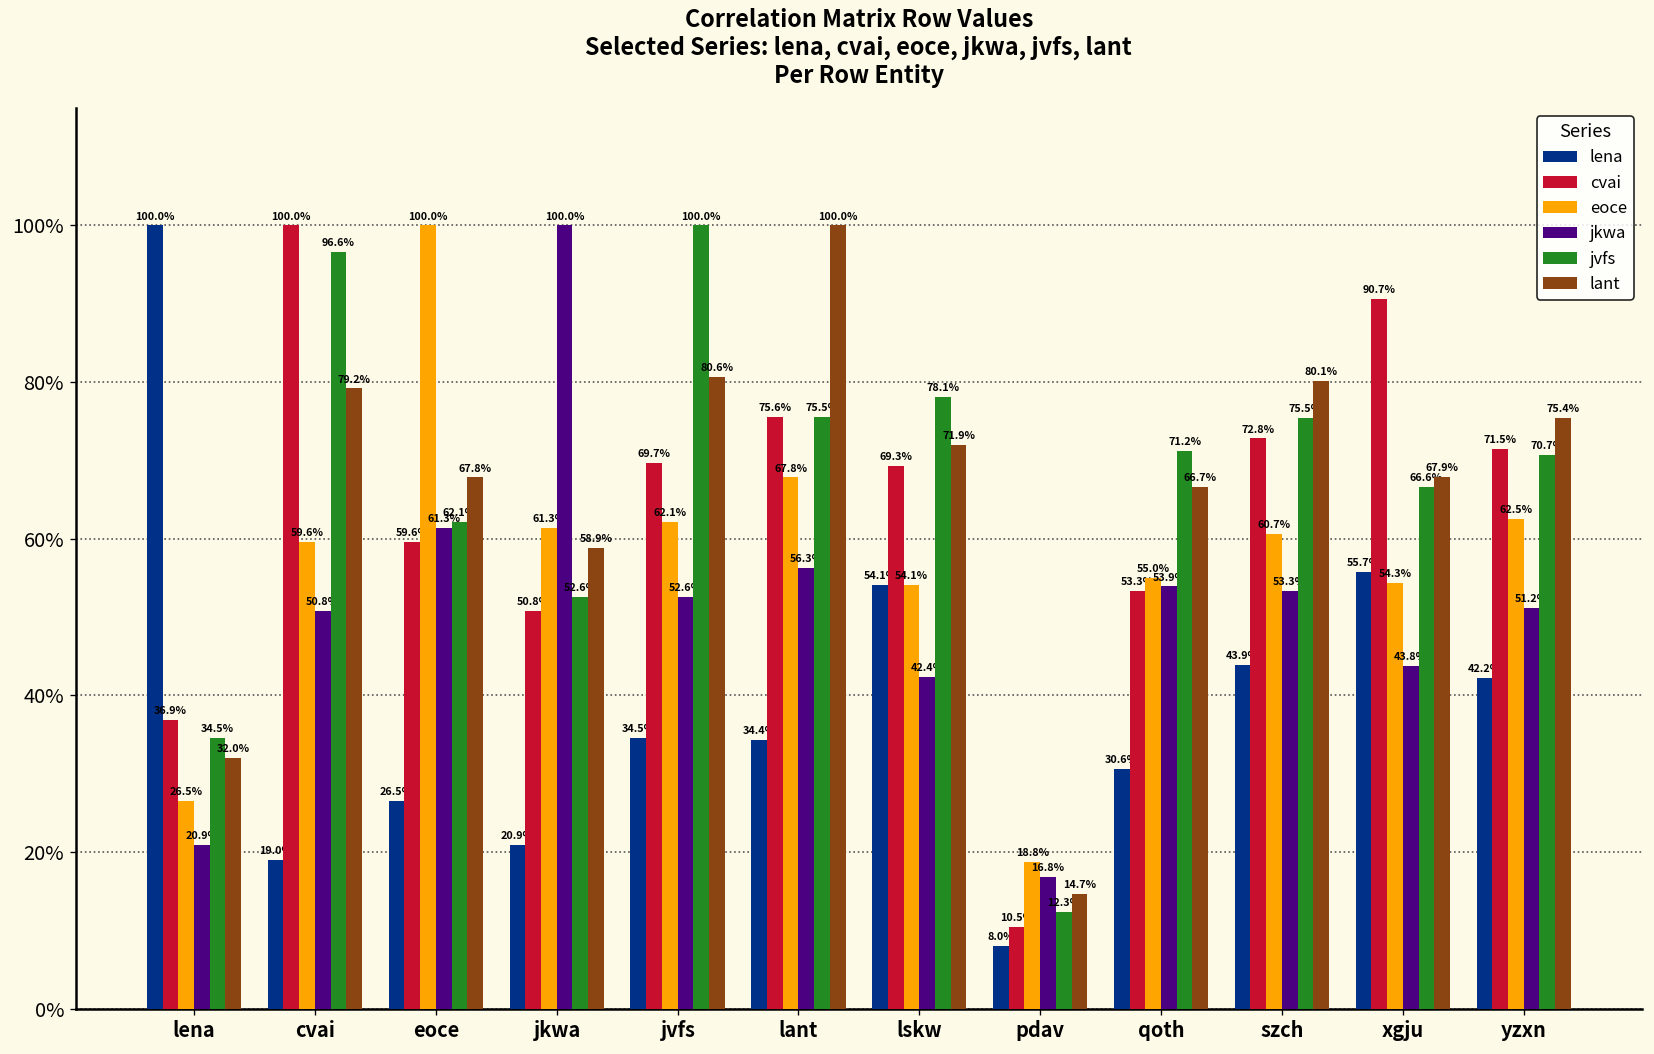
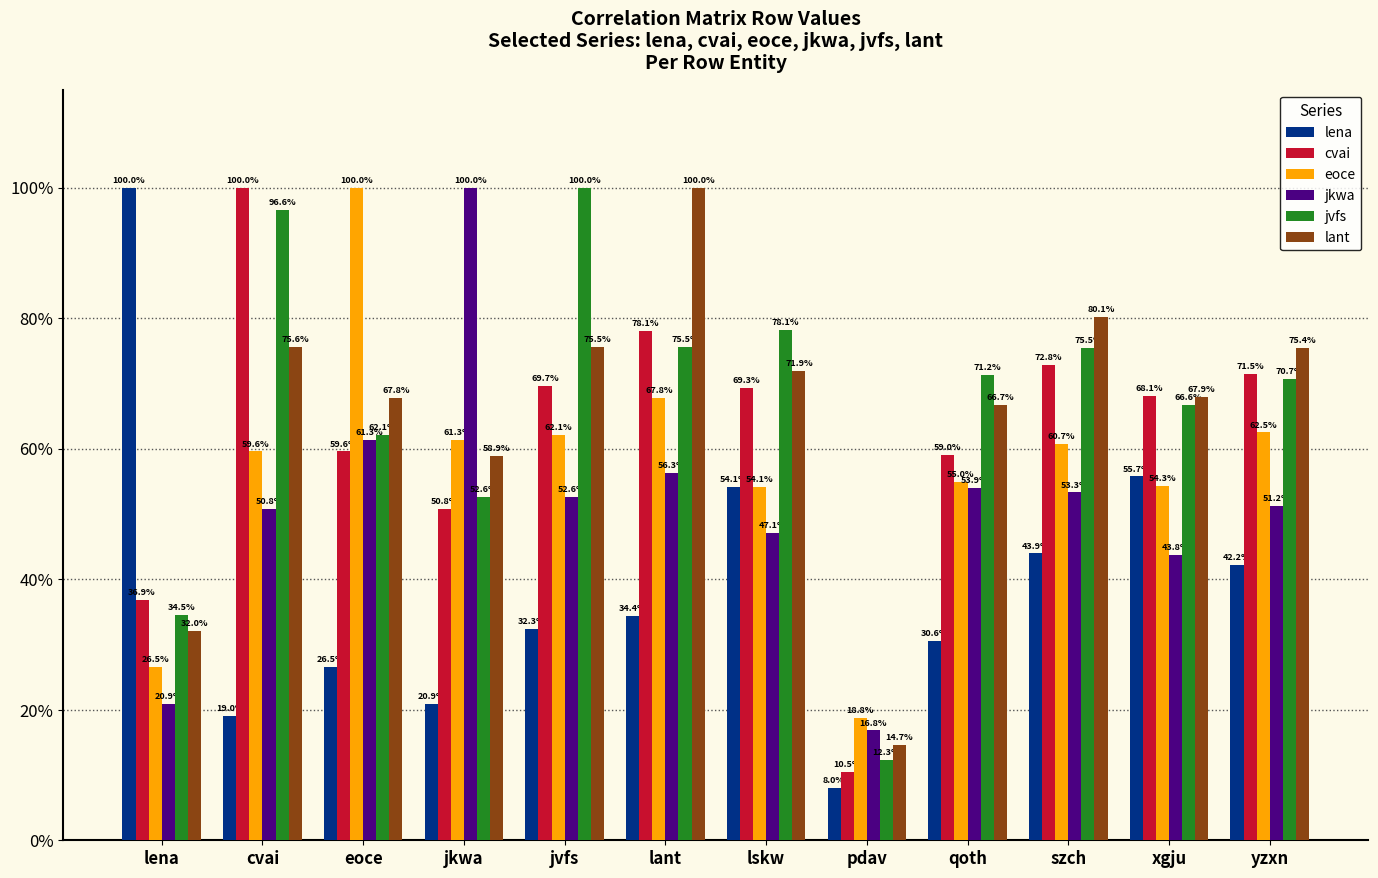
lant, cvai: 79.2% -> 75.6%
lena, jvfs: 34.5% -> 32.3%
lant, jvfs: 80.6% -> 75.5%
cvai, lant: 75.6% -> 78.1%
jkwa, lskw: 42.4% -> 47.1%
cvai, qoth: 53.3% -> 59.0%
cvai, xgju: 90.7% -> 68.1%
